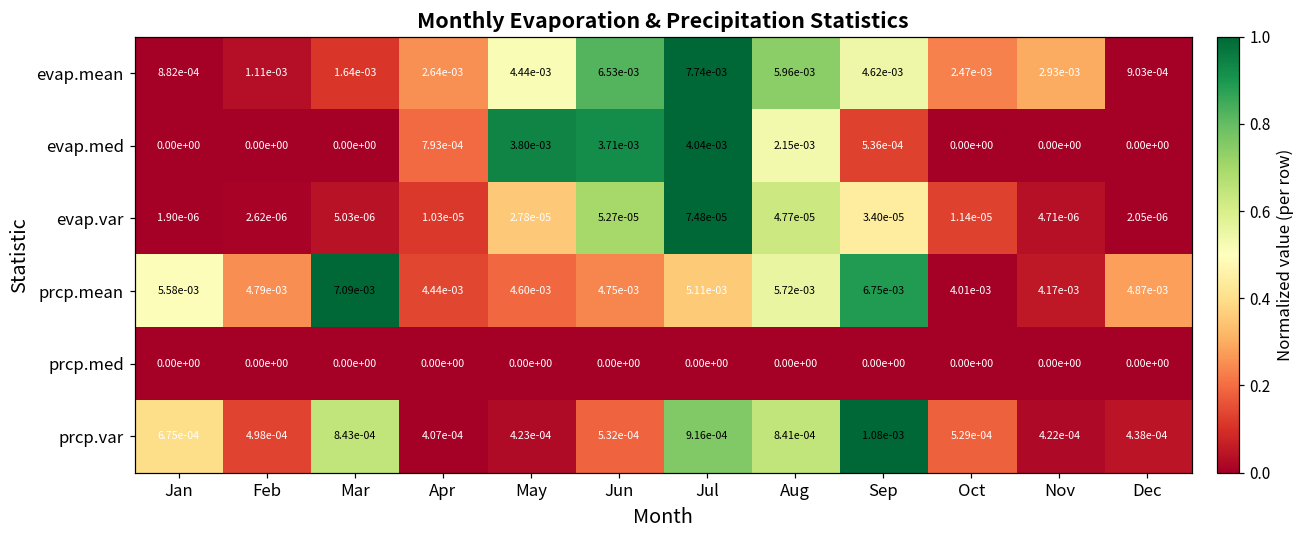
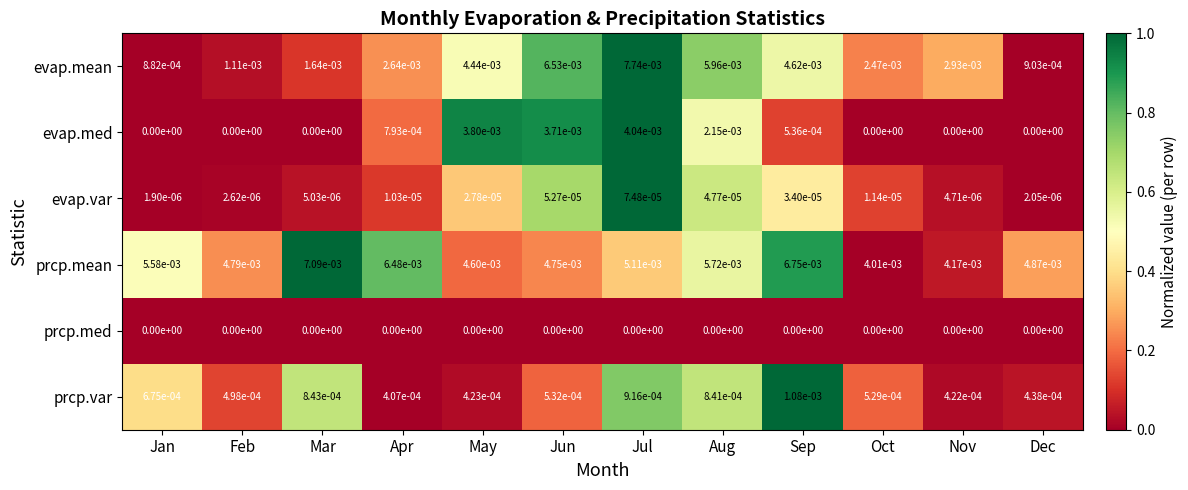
prcp.mean, Apr: 4.44e-03 -> 6.48e-03
